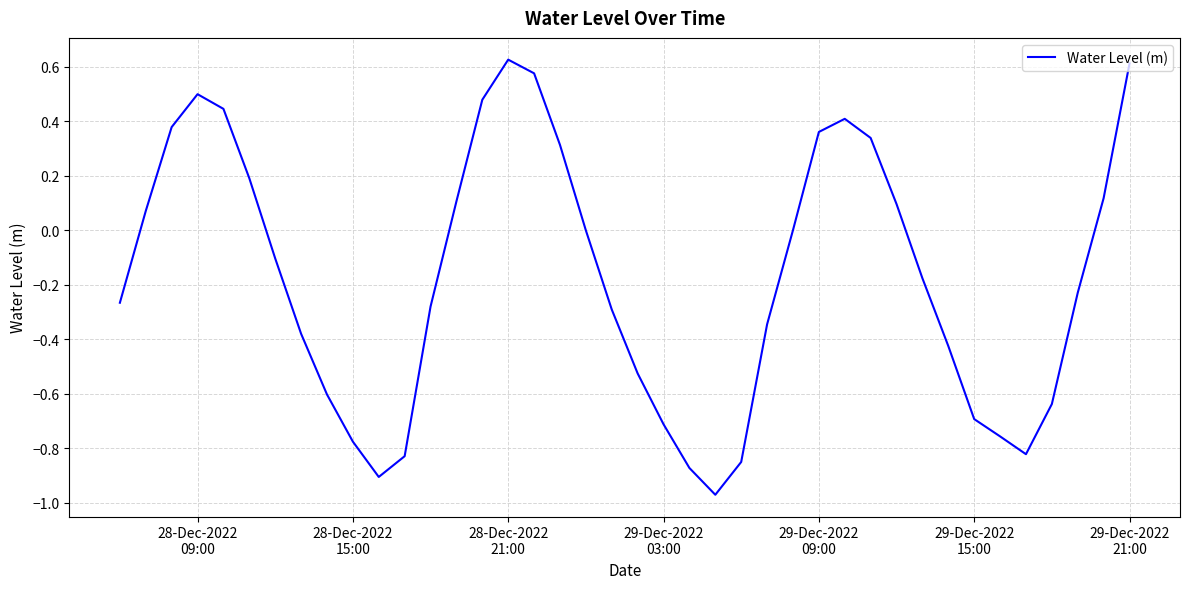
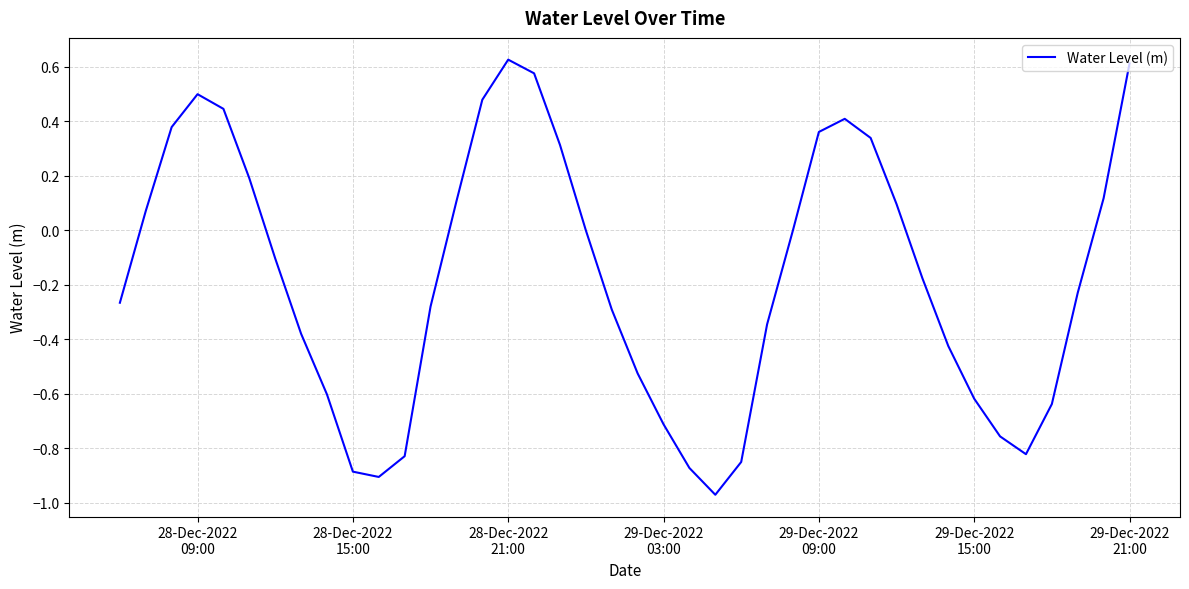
28-Dec-2022 15:00: -0.78 -> -0.89
29-Dec-2022 15:00: -0.69 -> -0.62
